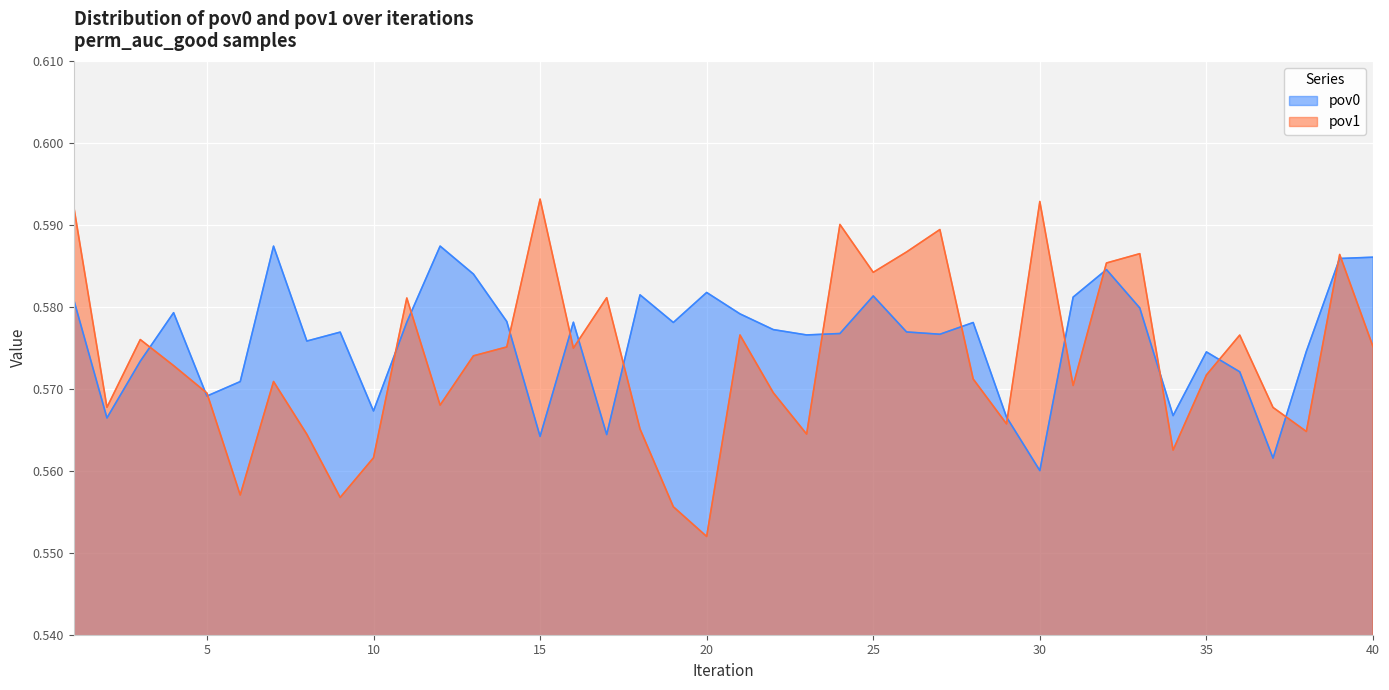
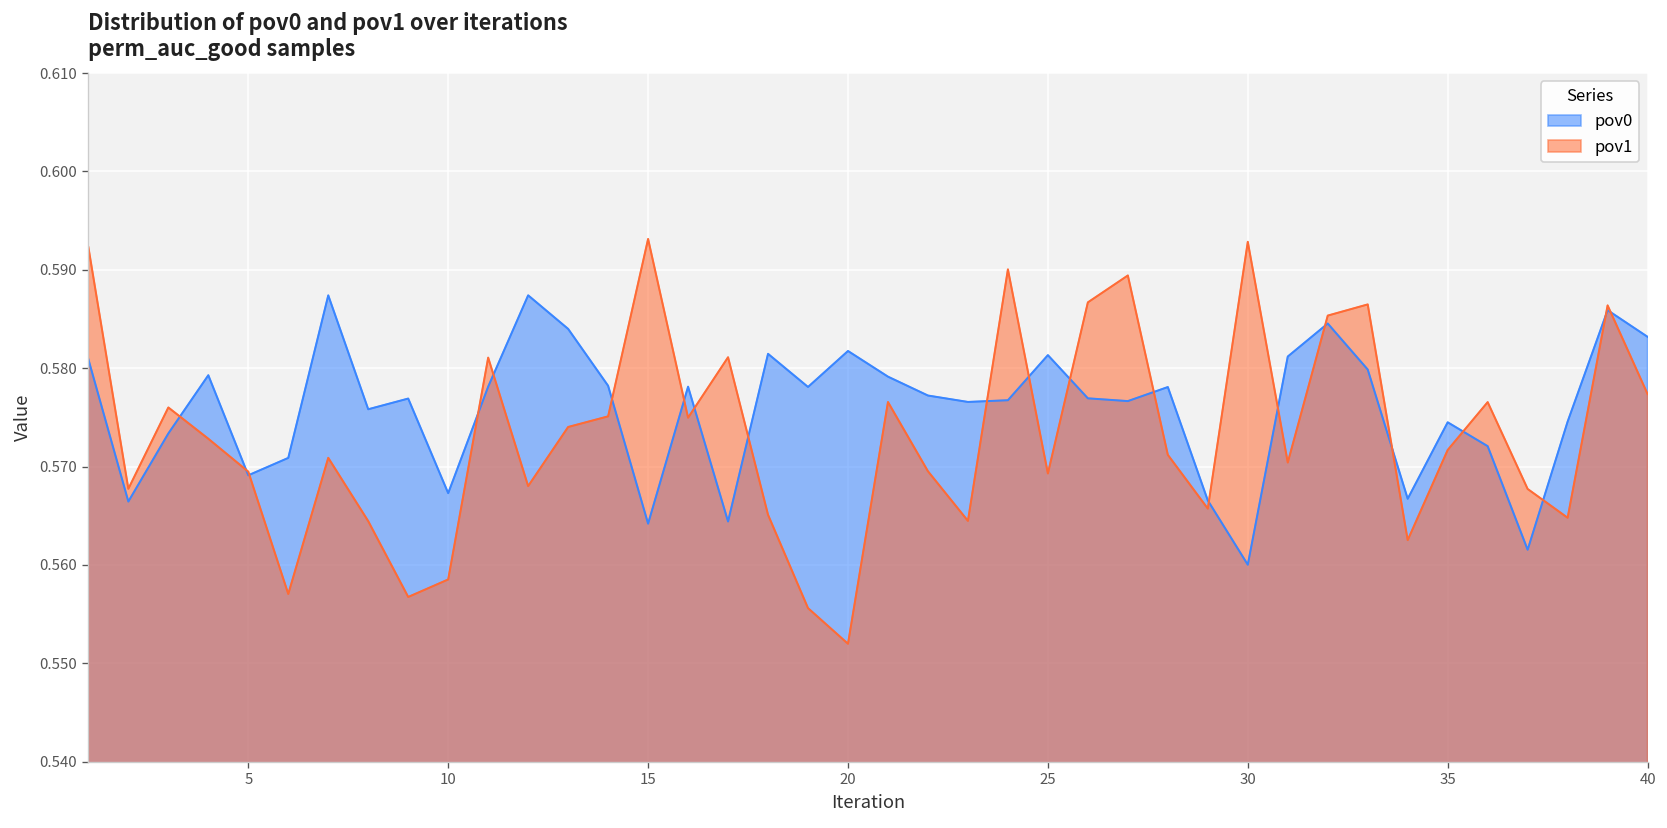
pov1, 10: 0.562 -> 0.559
pov1, 25: 0.584 -> 0.569
pov0, 40: 0.586 -> 0.583
pov1, 40: 0.575 -> 0.577
